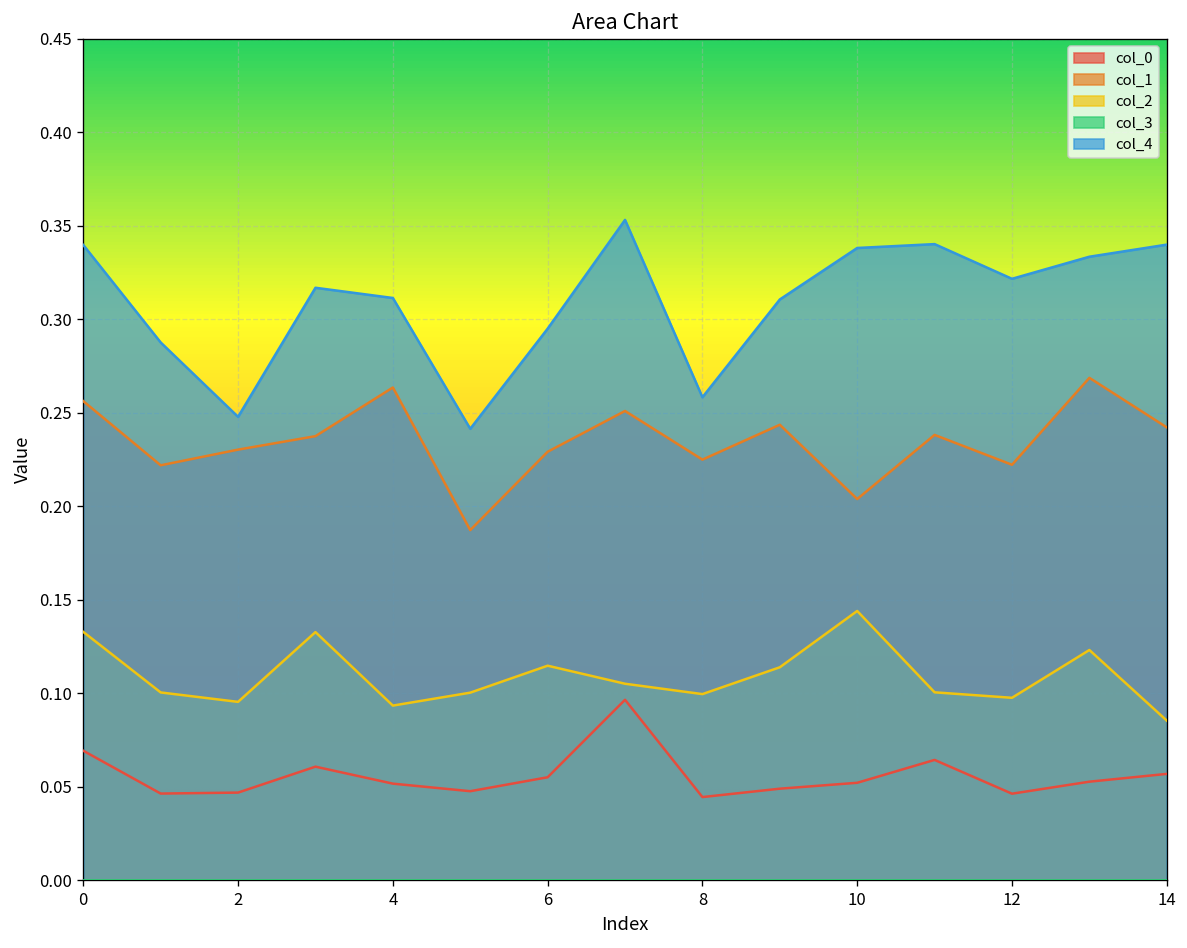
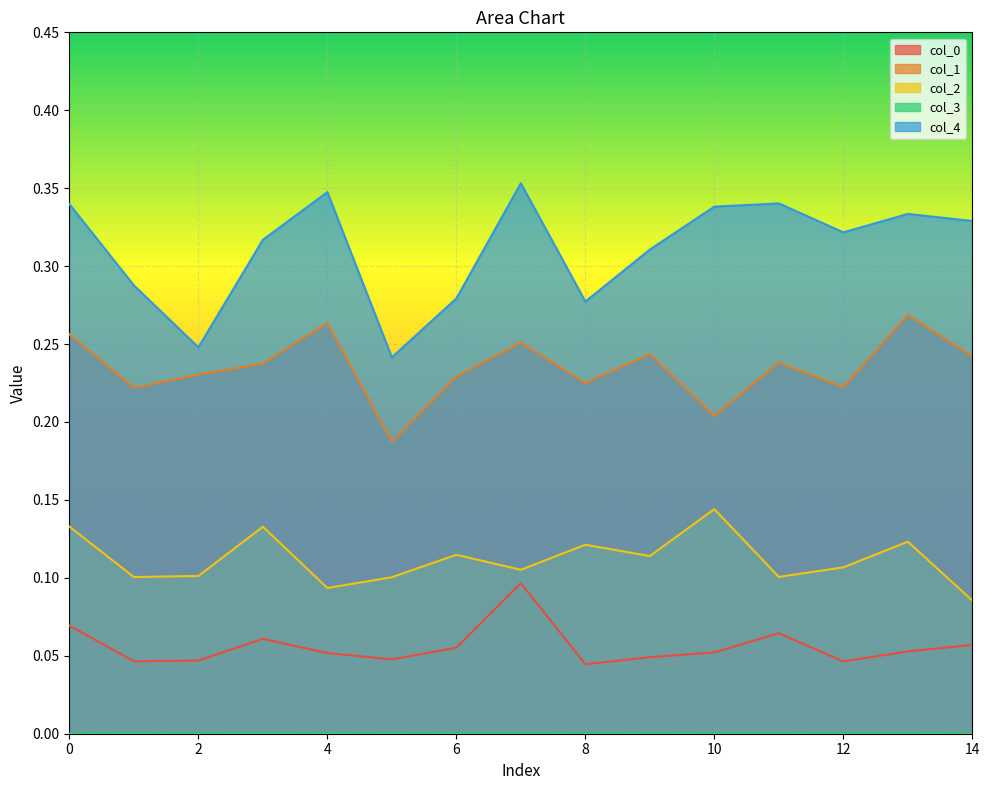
col_2, 2: 0.095 -> 0.101
col_4, 4: 0.311 -> 0.347
col_4, 6: 0.295 -> 0.279
col_2, 8: 0.100 -> 0.121
col_4, 8: 0.258 -> 0.277
col_2, 12: 0.098 -> 0.107
col_4, 14: 0.340 -> 0.329
